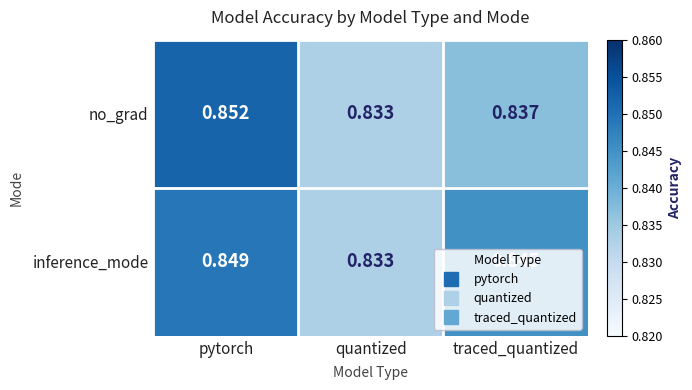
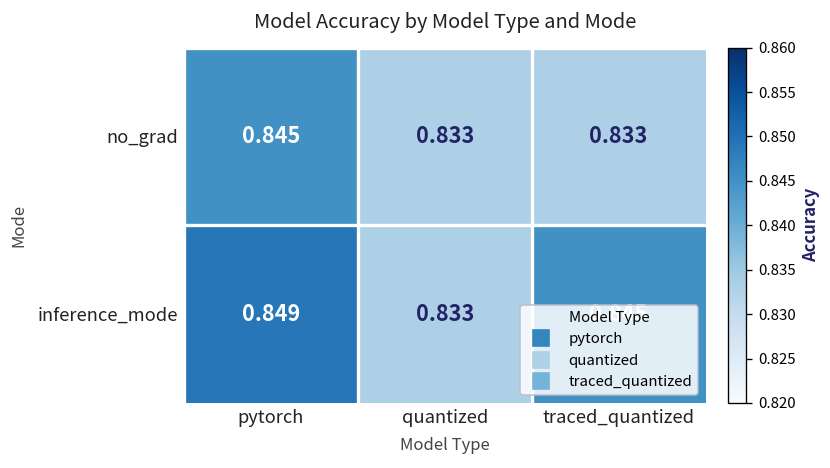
no_grad, pytorch: 0.852 -> 0.845
no_grad, traced_quantized: 0.837 -> 0.833
